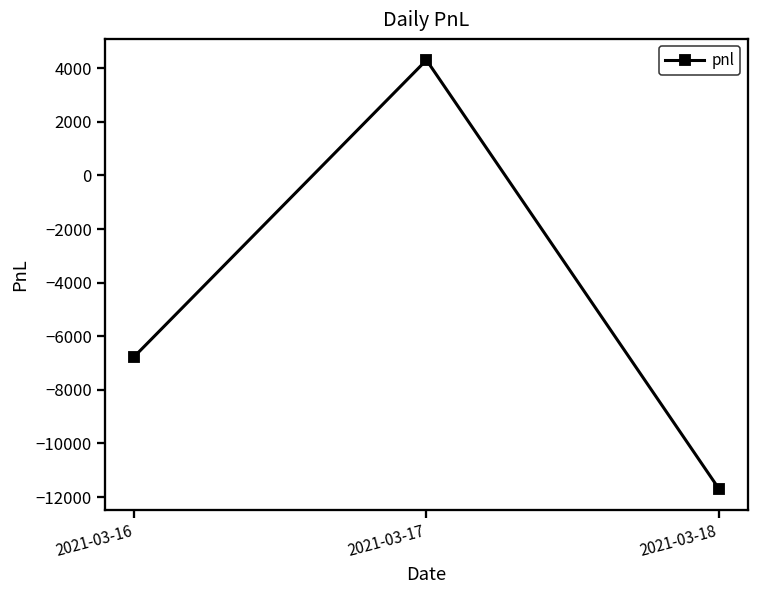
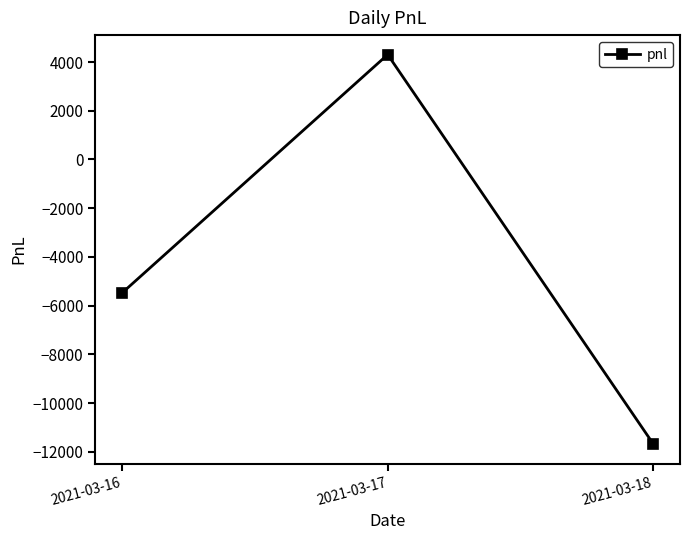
2021-03-16: -6800 -> -5500
